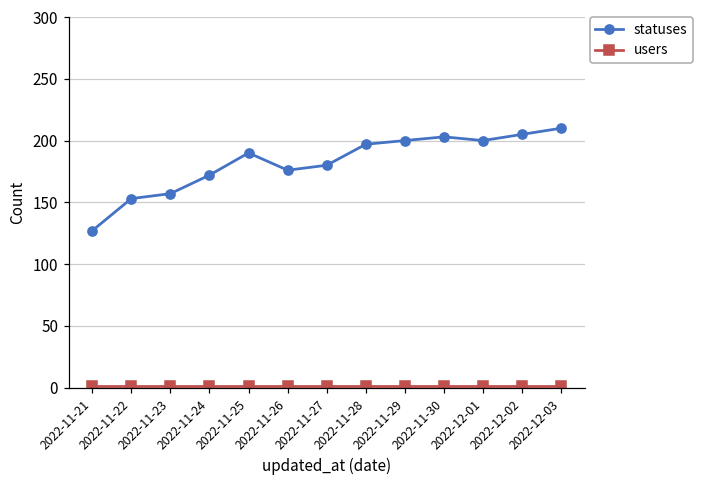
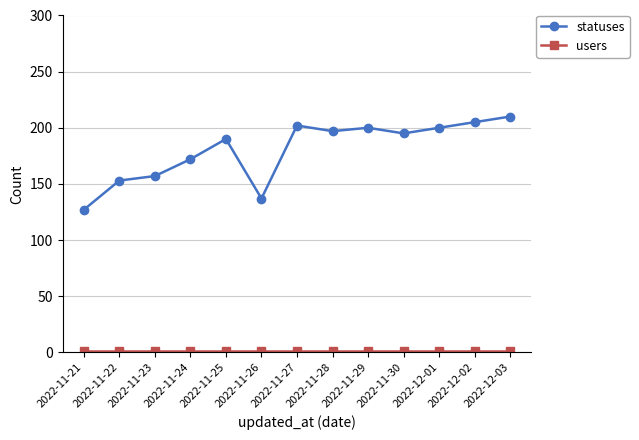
statuses, 2022-11-26: 176 -> 137
statuses, 2022-11-27: 180 -> 202
statuses, 2022-11-30: 203 -> 195
